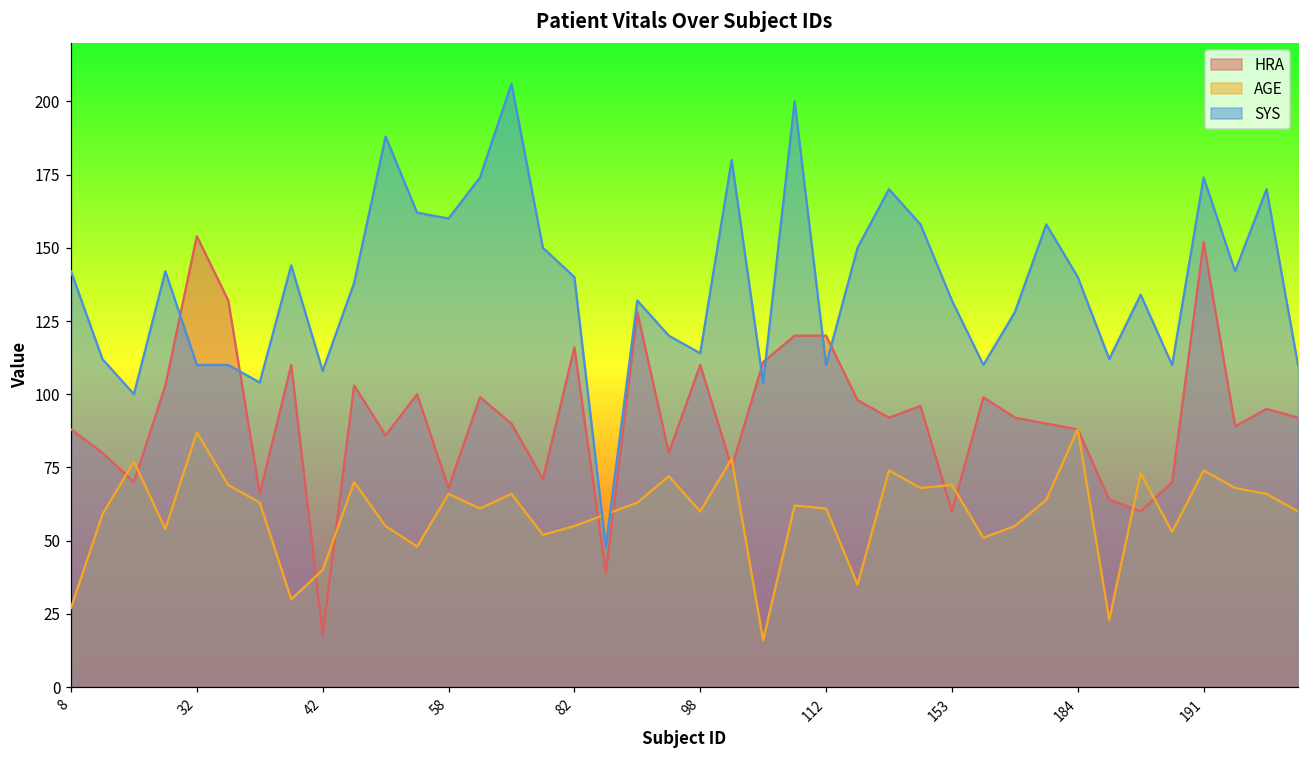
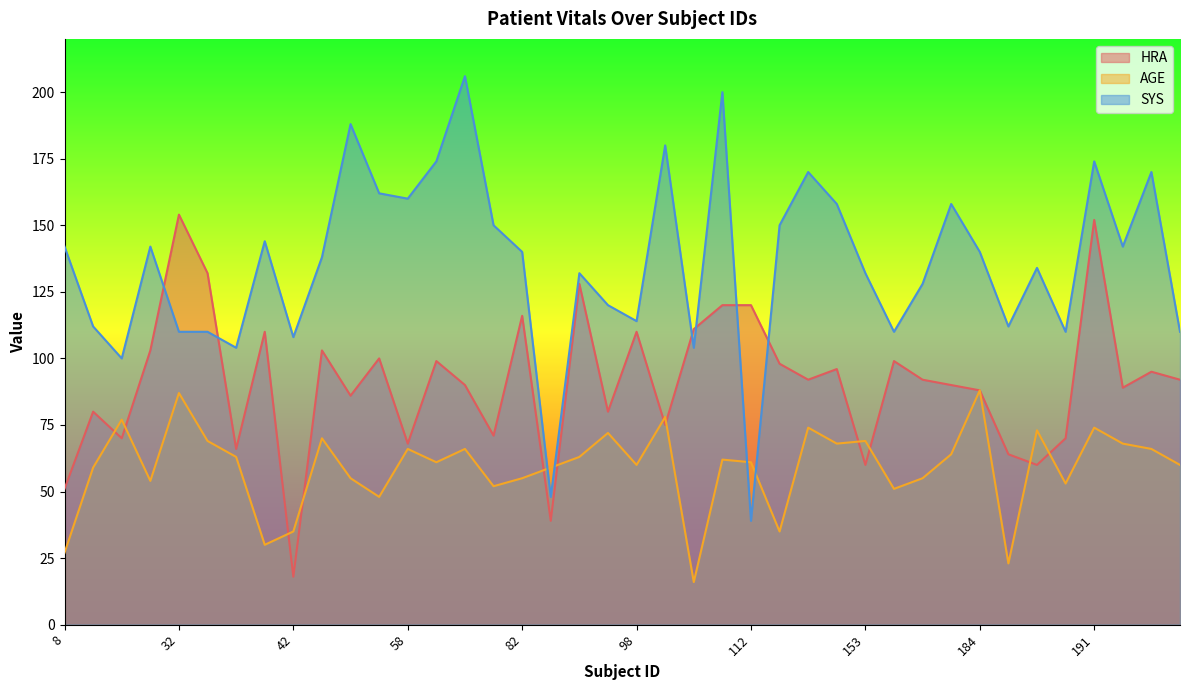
HRA, 8: 88 -> 51
AGE, 42: 40 -> 35
SYS, 112: 110 -> 39
